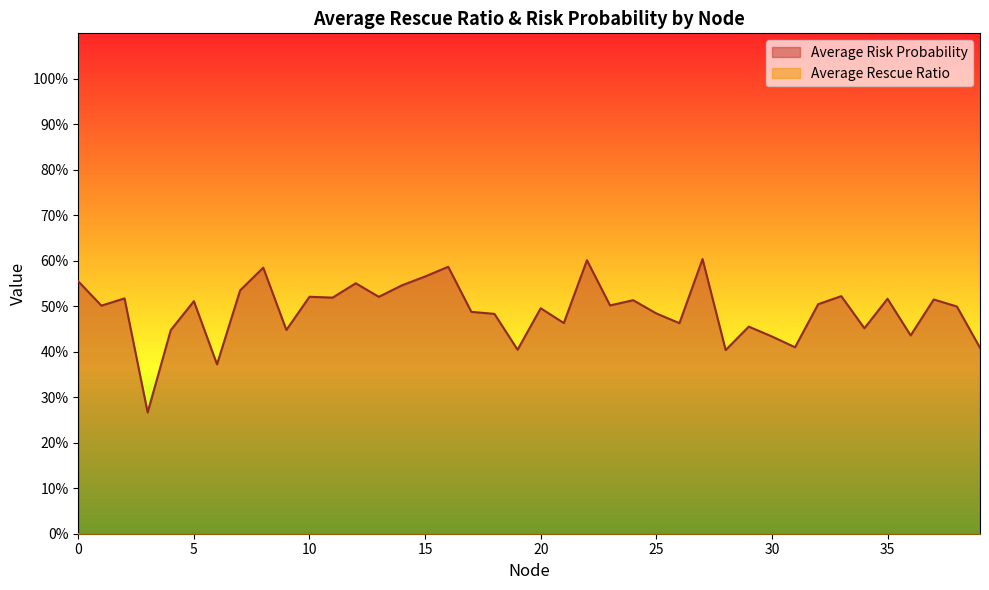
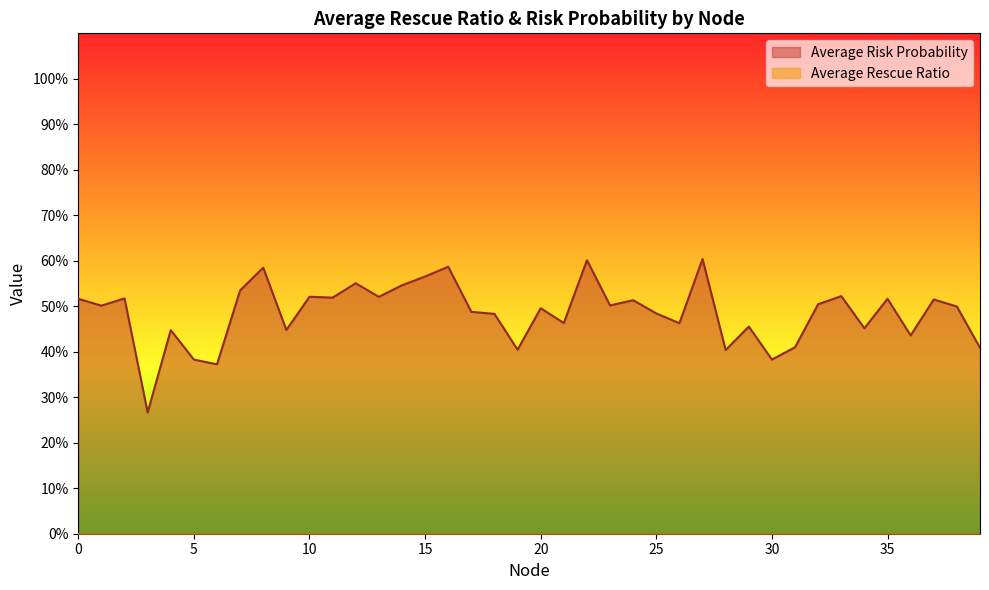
Average Risk Probability, 0: 55% -> 52%
Average Risk Probability, 5: 51% -> 38%
Average Risk Probability, 30: 43% -> 38%
